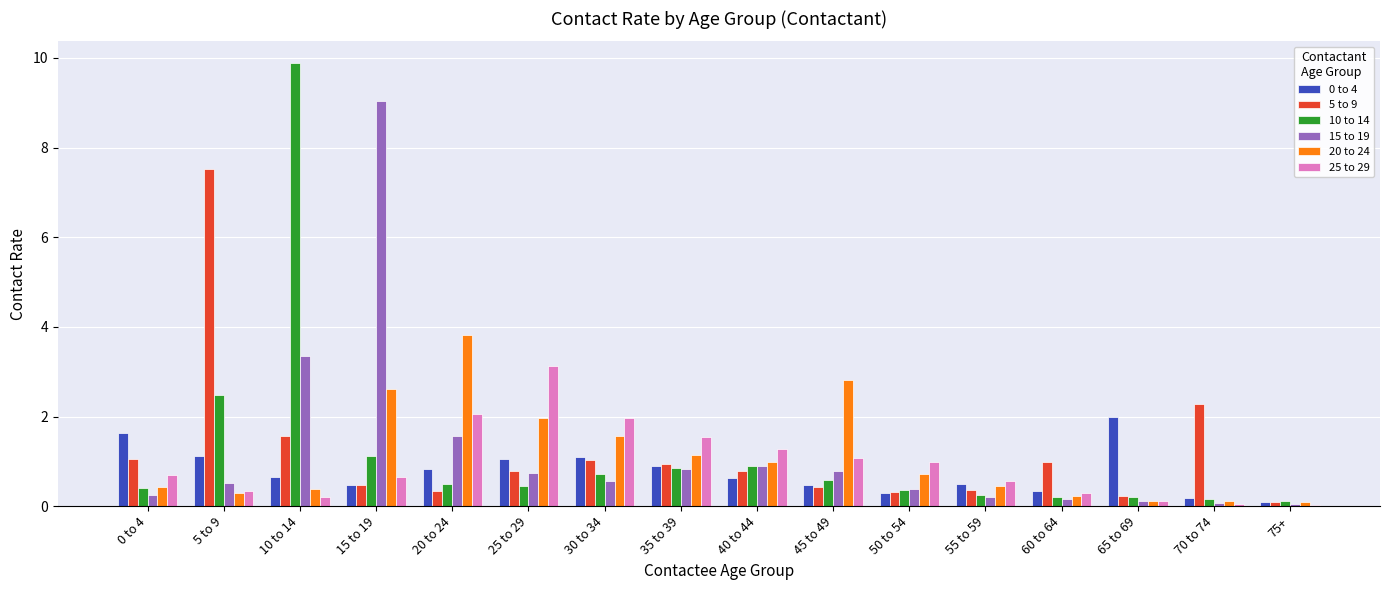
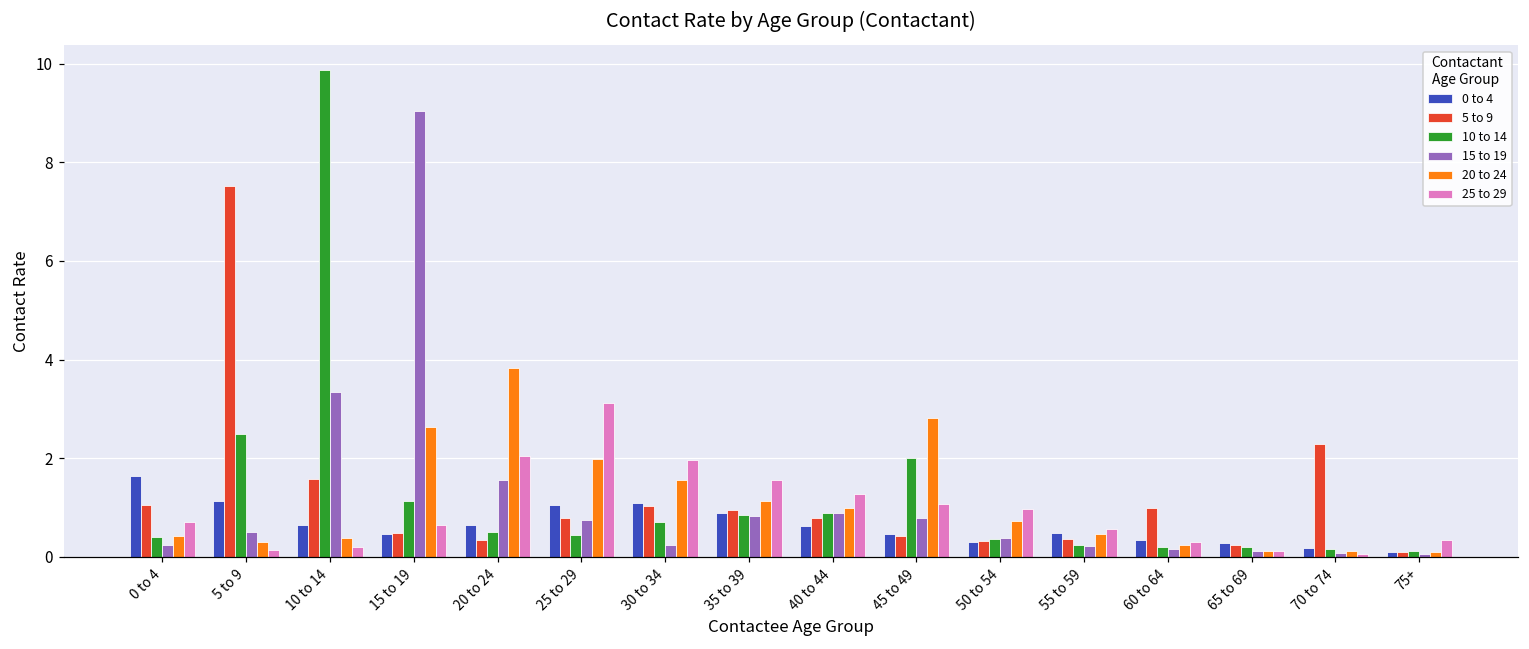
25 to 29, 5 to 9: 0.3 -> 0.1
0 to 4, 20 to 24: 0.8 -> 0.6
15 to 19, 30 to 34: 0.6 -> 0.2
10 to 14, 45 to 49: 0.6 -> 2.0
0 to 4, 65 to 69: 2.0 -> 0.3
25 to 29, 75+: 0.0 -> 0.3
